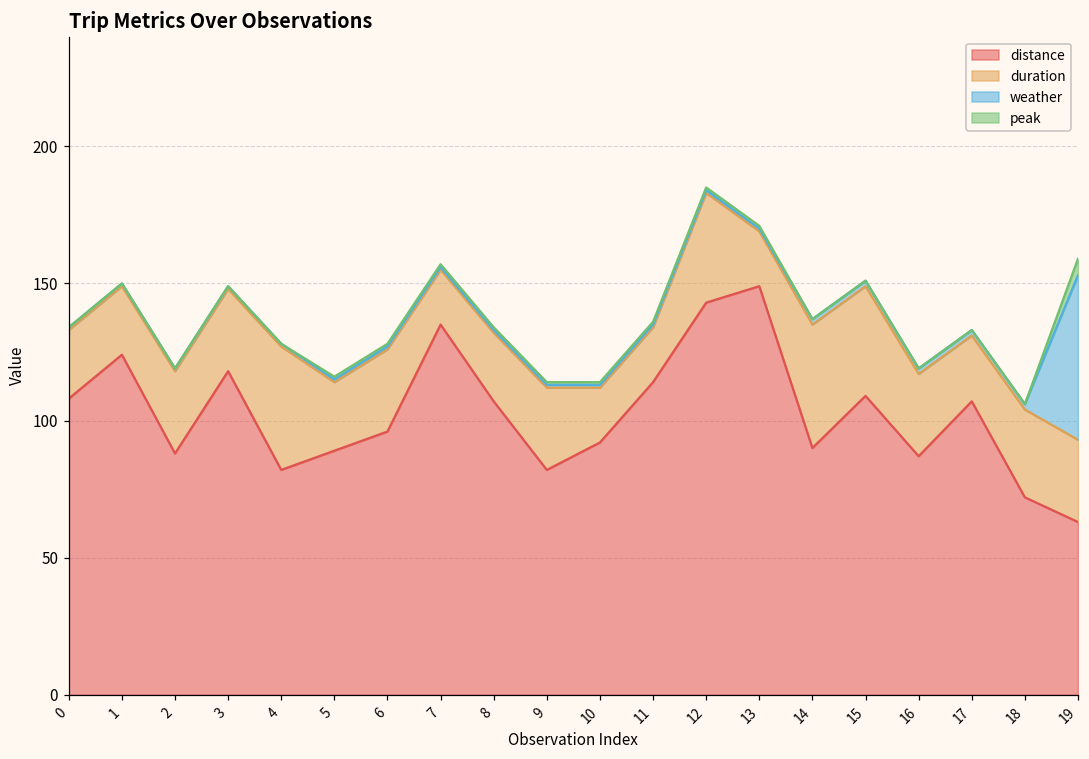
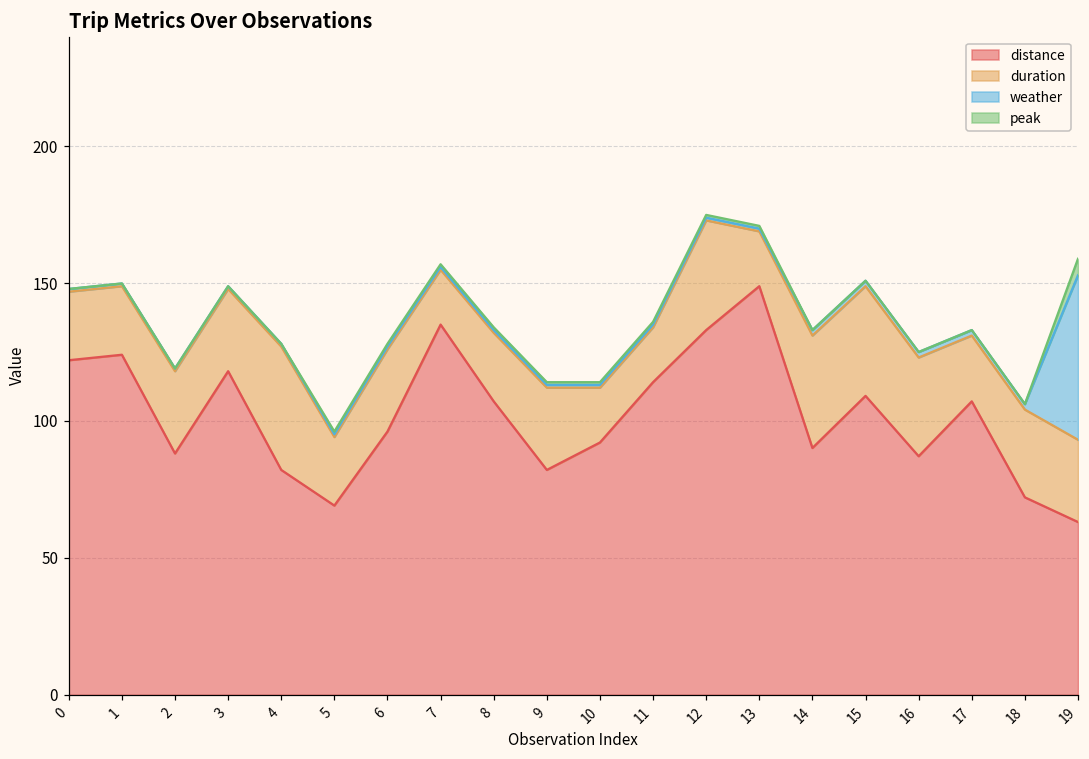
distance, 0: 108 -> 122
distance, 5: 89 -> 69
distance, 12: 143 -> 133
duration, 14: 45 -> 41
duration, 16: 30 -> 36
